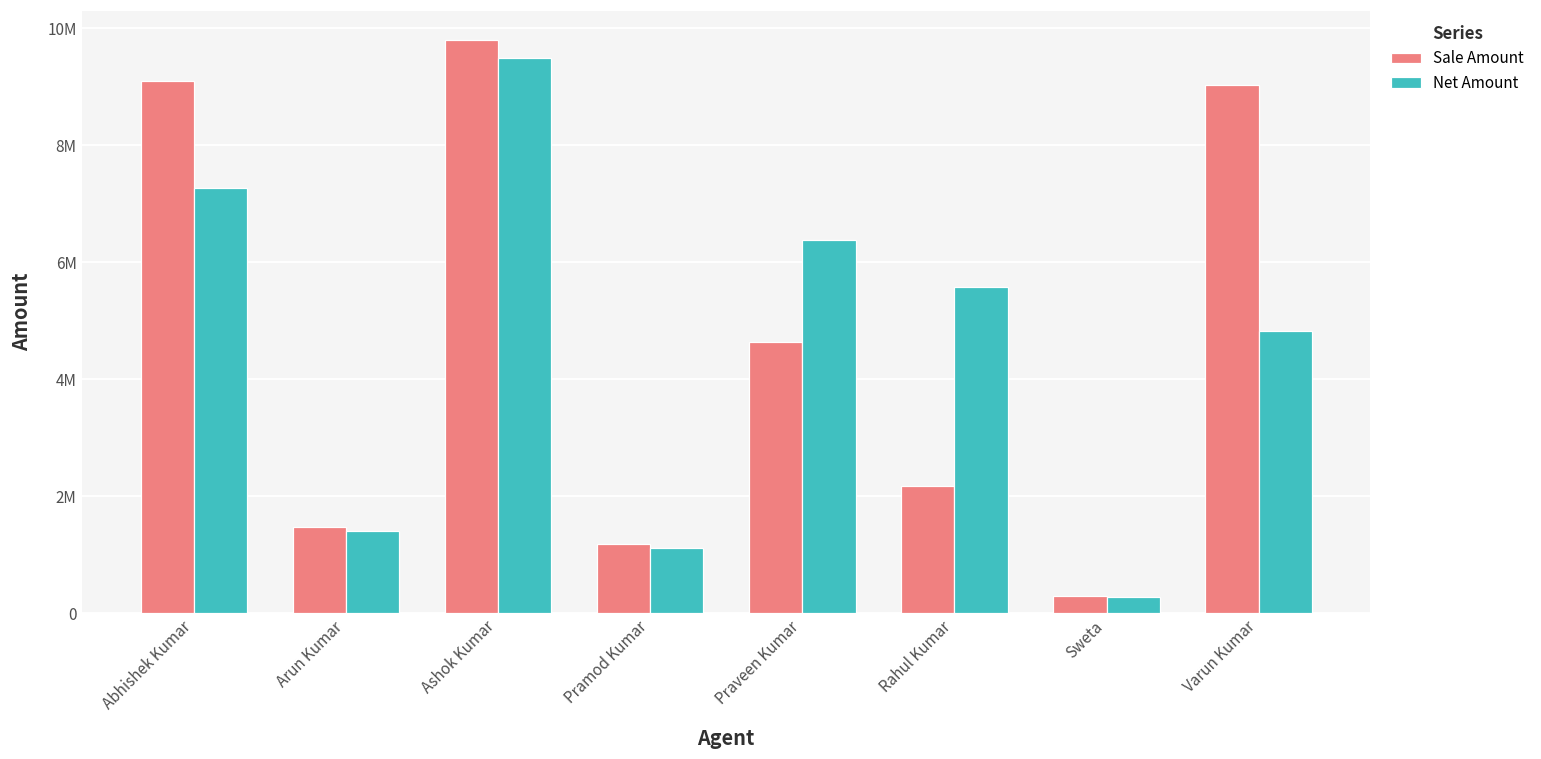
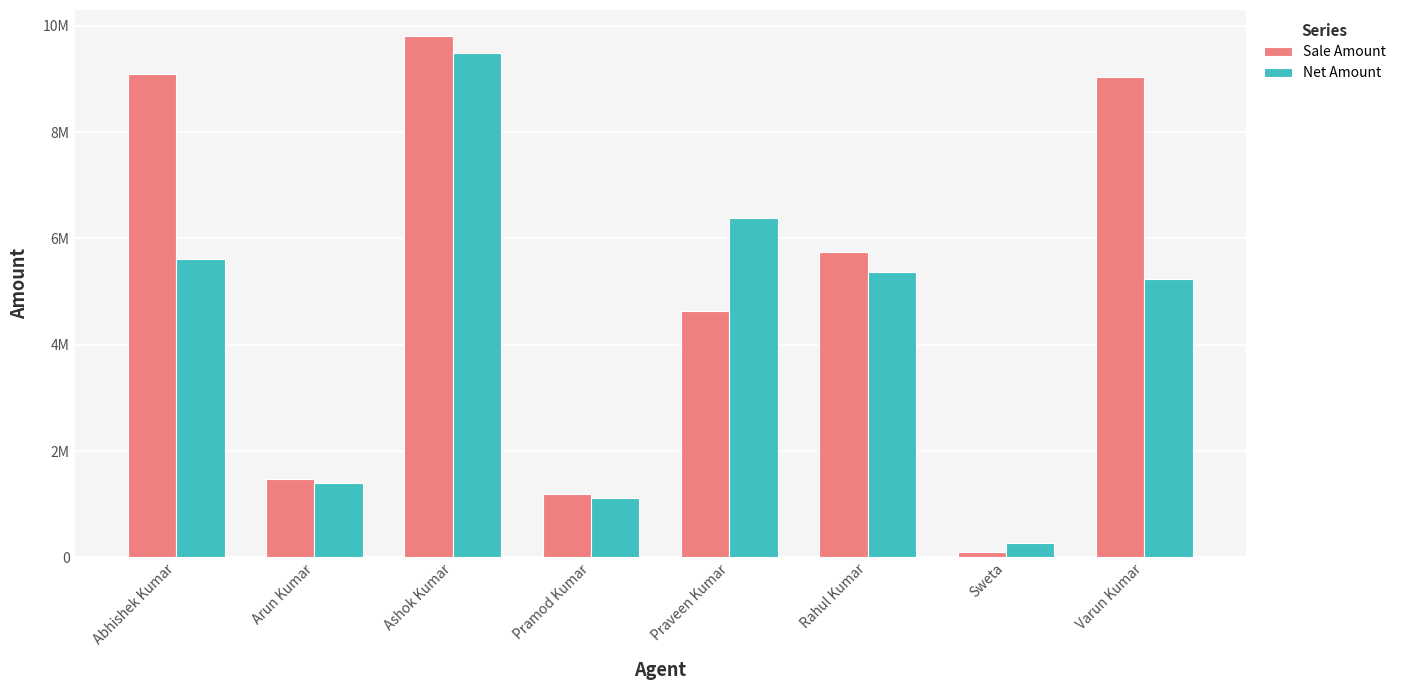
Net Amount, Abhishek Kumar: 7300000 -> 5600000
Sale Amount, Rahul Kumar: 2200000 -> 5700000
Net Amount, Rahul Kumar: 5600000 -> 5400000
Sale Amount, Sweta: 300000 -> 100000
Net Amount, Varun Kumar: 4800000 -> 5200000
